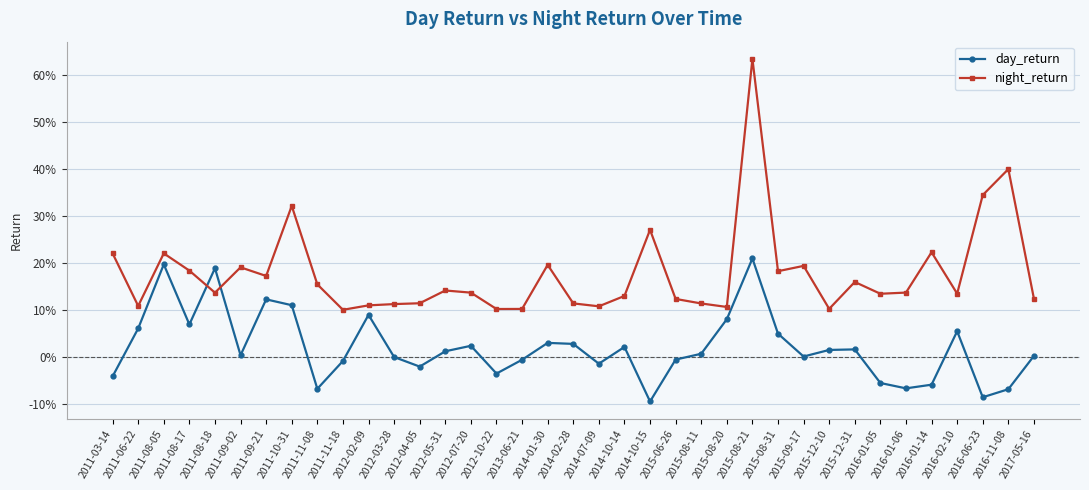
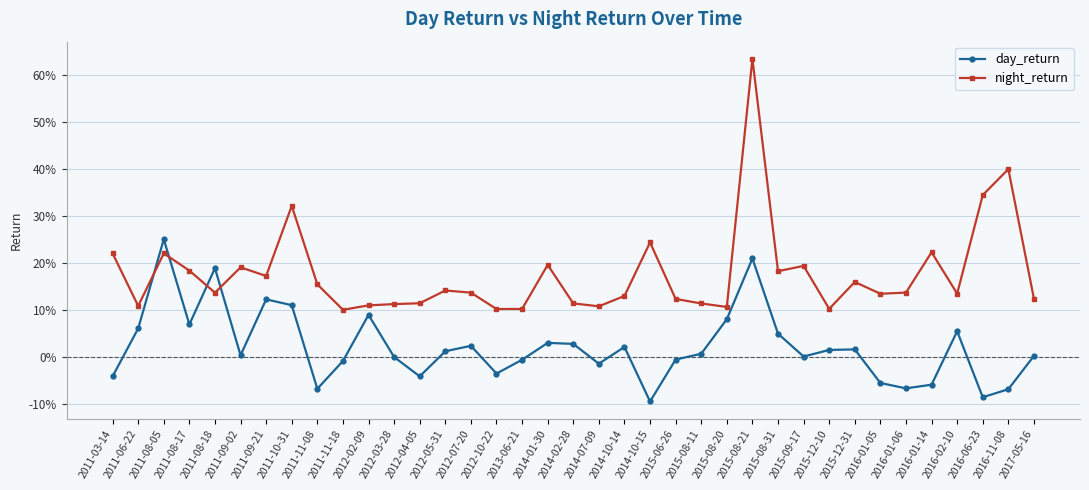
day_return, 2011-08-05: 20% -> 25%
day_return, 2012-04-05: -2% -> -4%
night_return, 2014-10-15: 27% -> 24%
